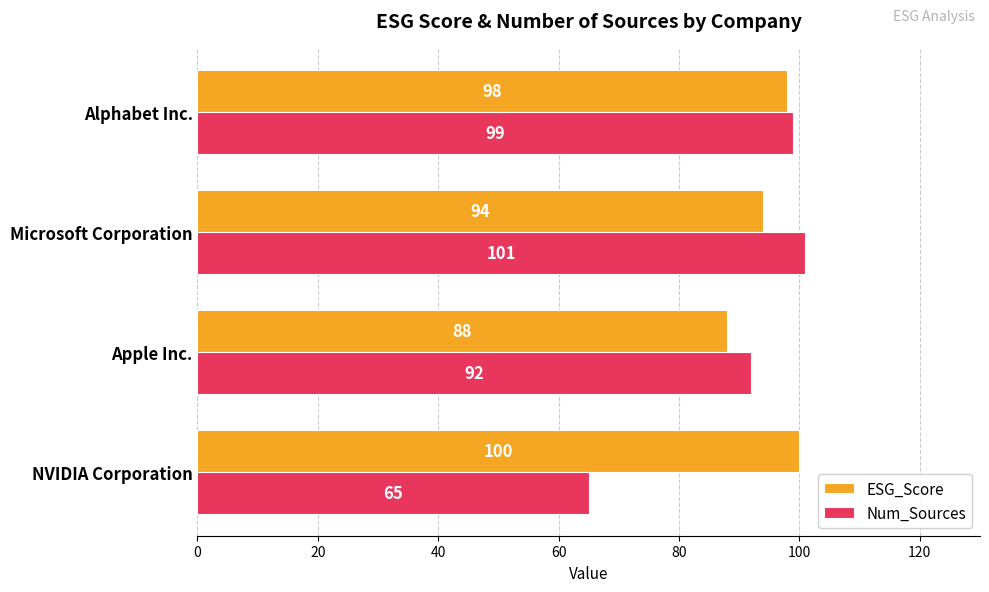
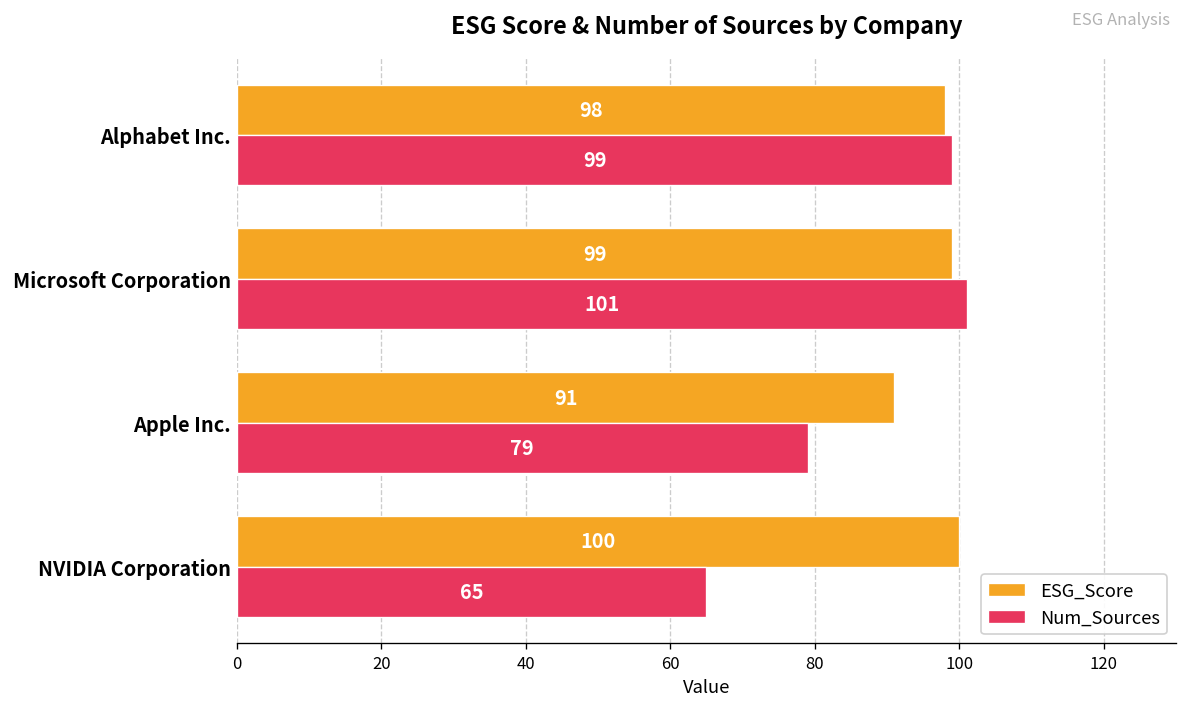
ESG_Score, Microsoft Corporation: 94 -> 99
ESG_Score, Apple Inc.: 88 -> 91
Num_Sources, Apple Inc.: 92 -> 79
